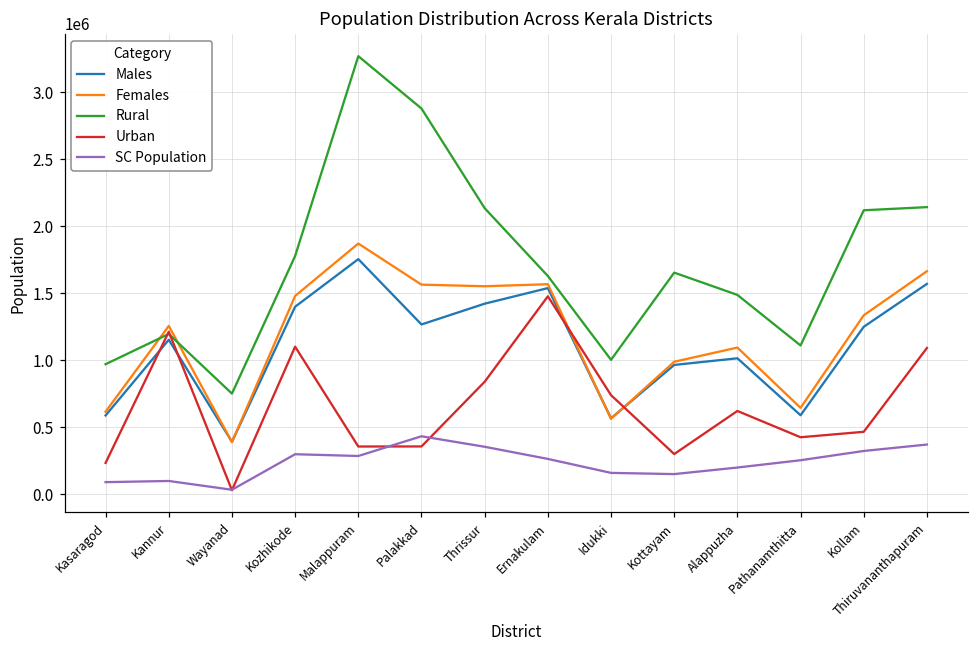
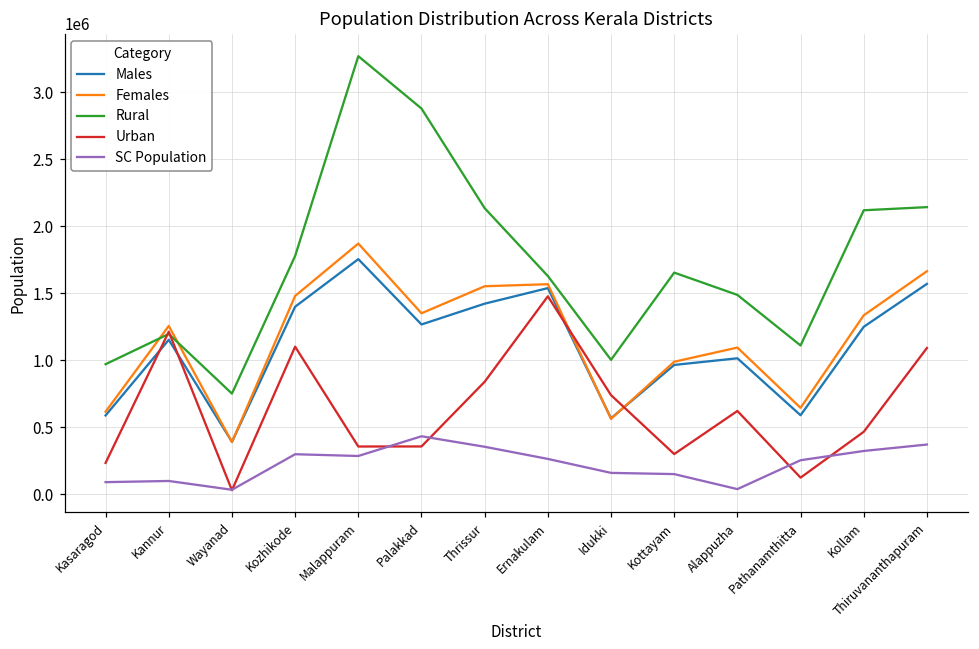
Females, Palakkad: 1560000 -> 1350000
SC Population, Alappuzha: 200000 -> 40000
Urban, Pathanamthitta: 430000 -> 120000
